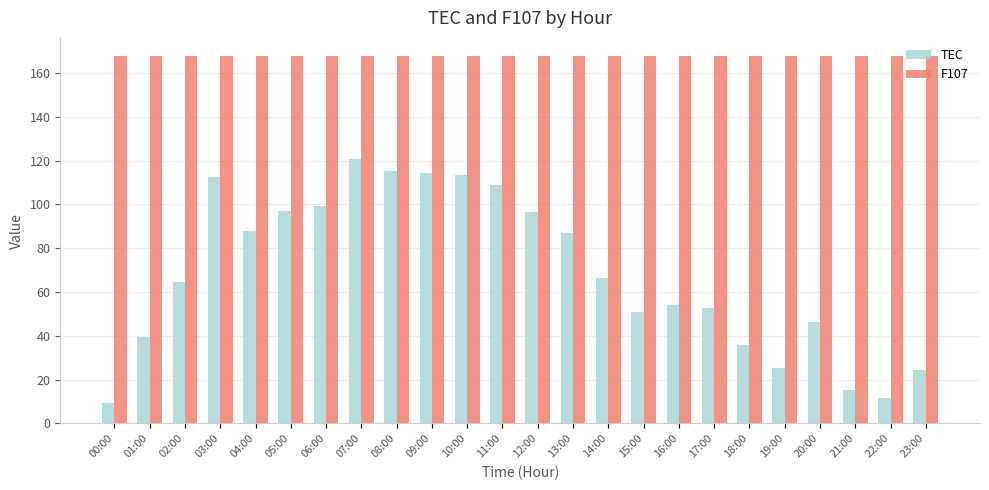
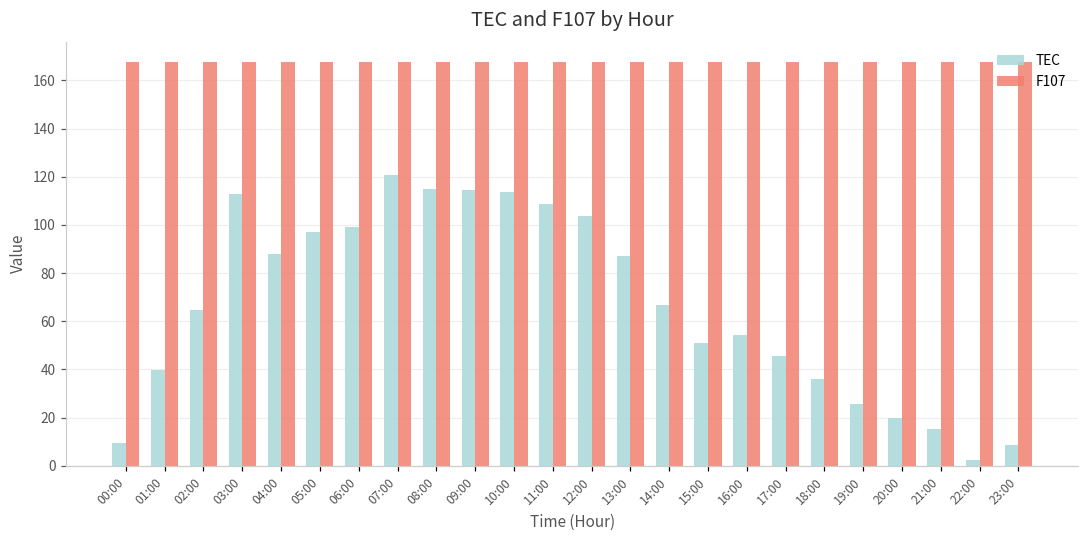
TEC, 12:00: 97 -> 104
TEC, 17:00: 53 -> 45
TEC, 20:00: 46 -> 20
TEC, 22:00: 12 -> 2
TEC, 23:00: 25 -> 9
